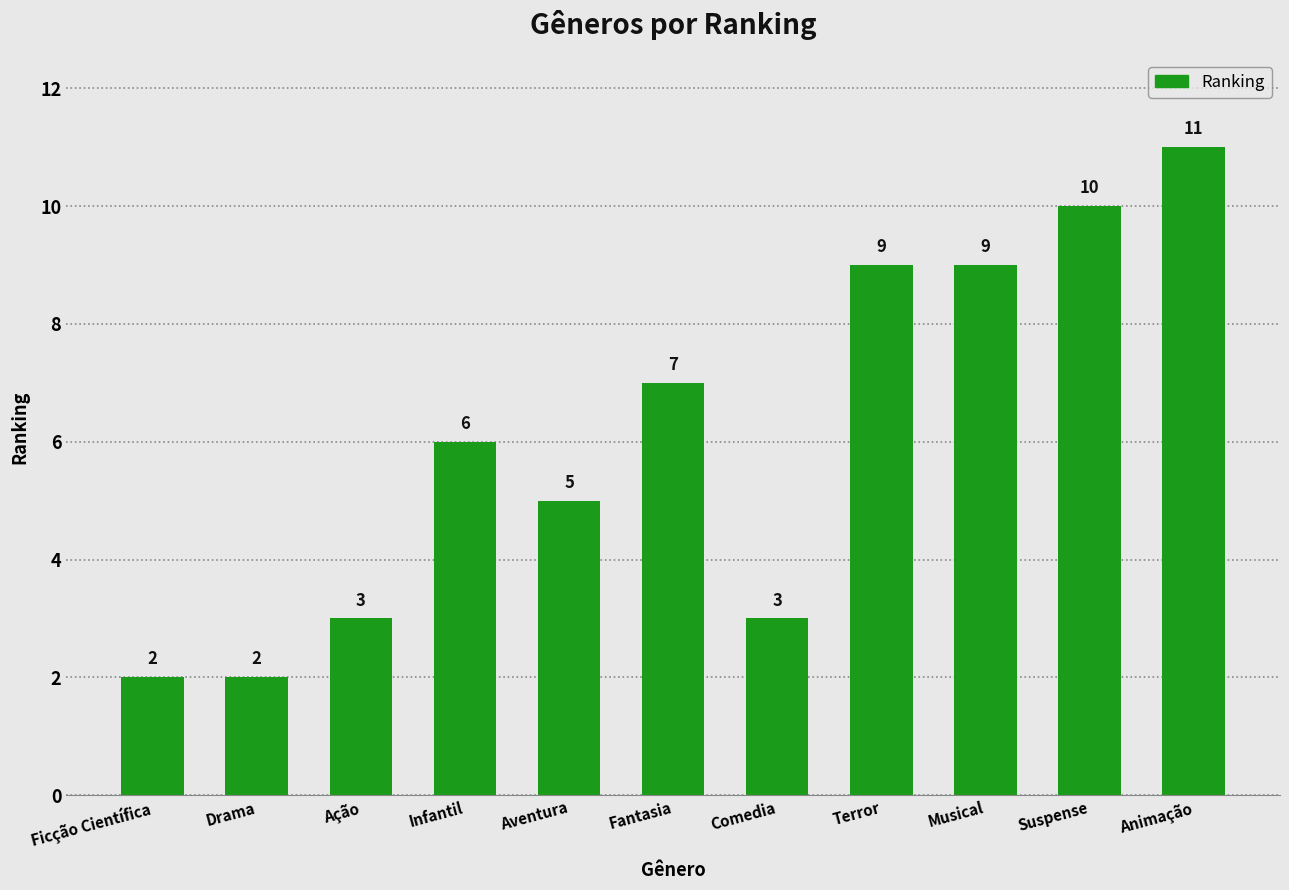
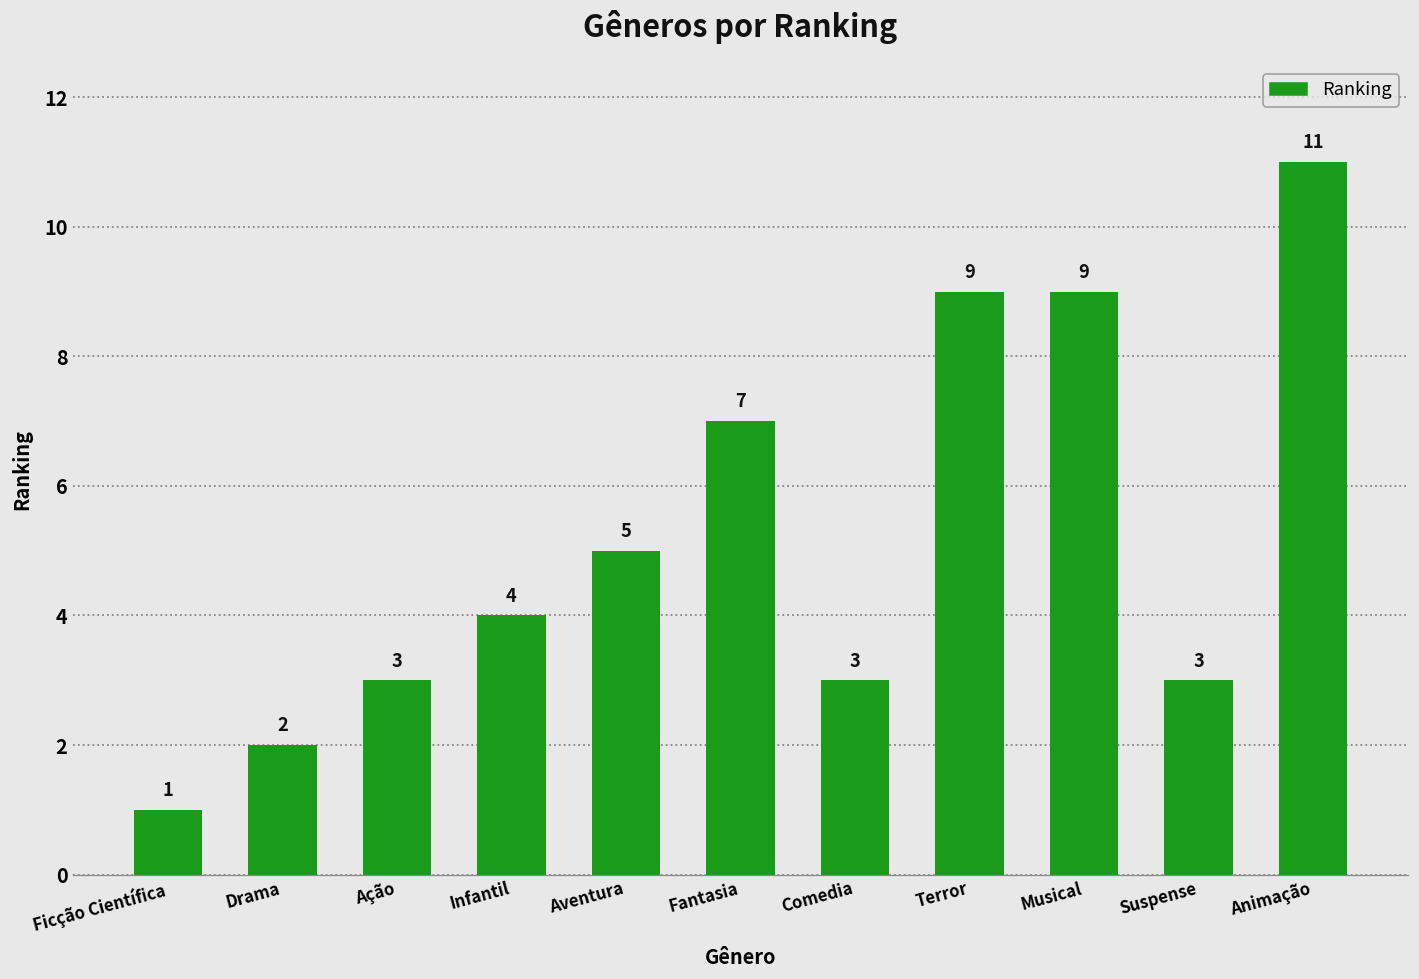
Ficção Científica: 2 -> 1
Infantil: 6 -> 4
Suspense: 10 -> 3
